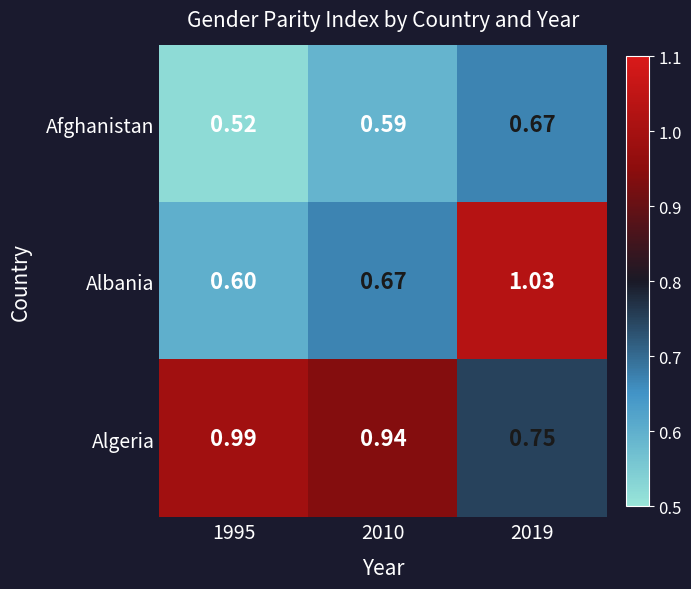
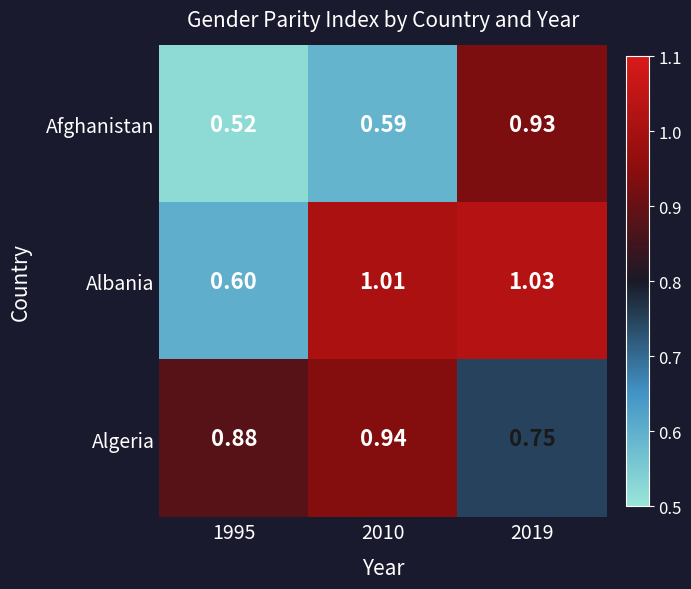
Afghanistan, 2019: 0.67 -> 0.93
Albania, 2010: 0.67 -> 1.01
Algeria, 1995: 0.99 -> 0.88
